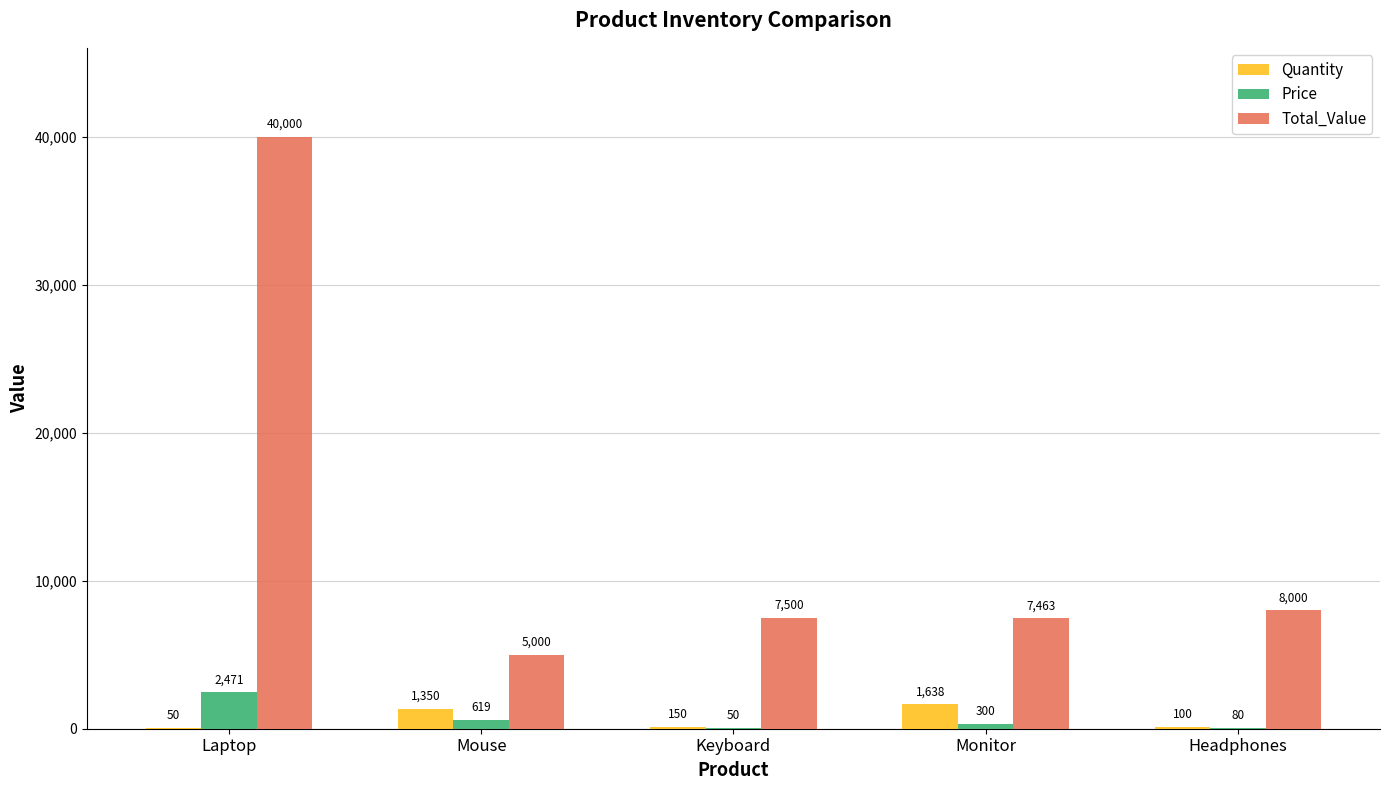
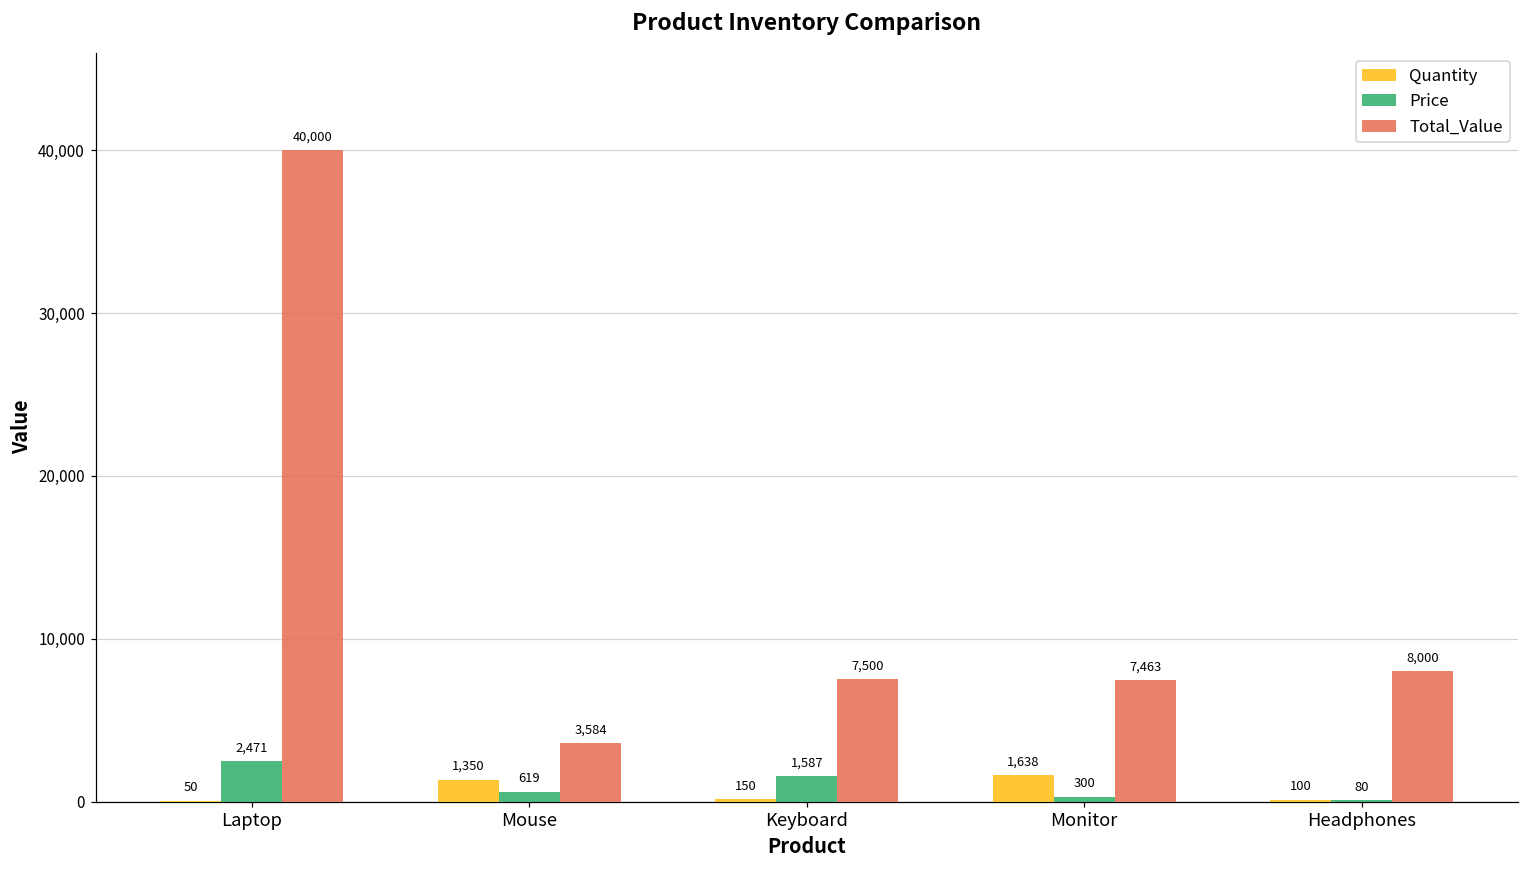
Total_Value, Mouse: 5,000 -> 3,584
Price, Keyboard: 50 -> 1,587
